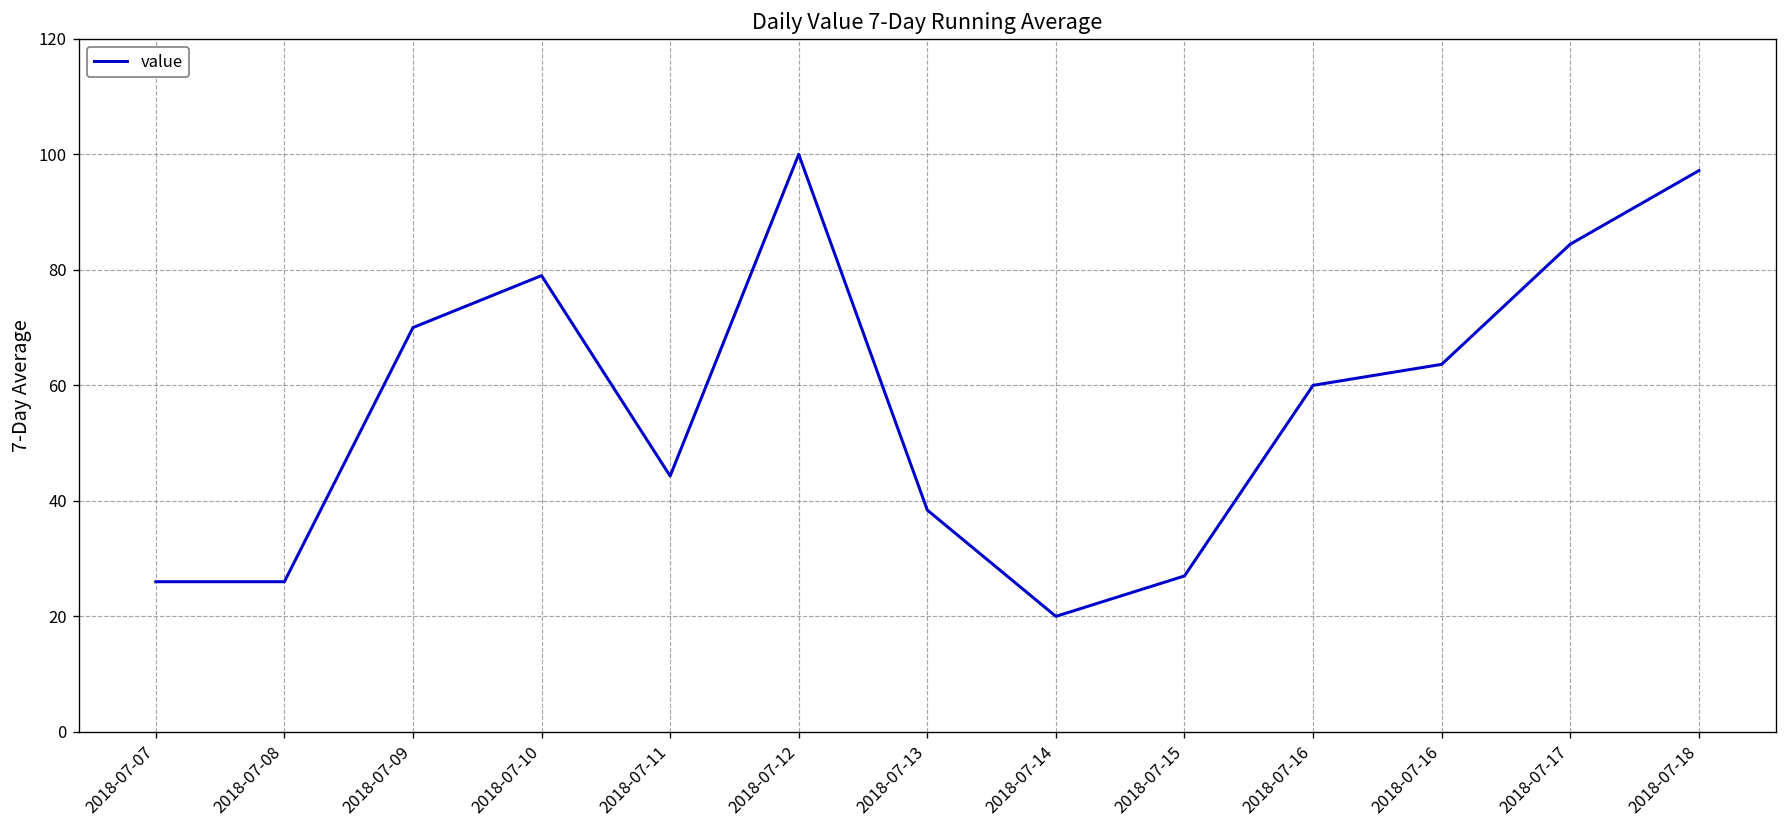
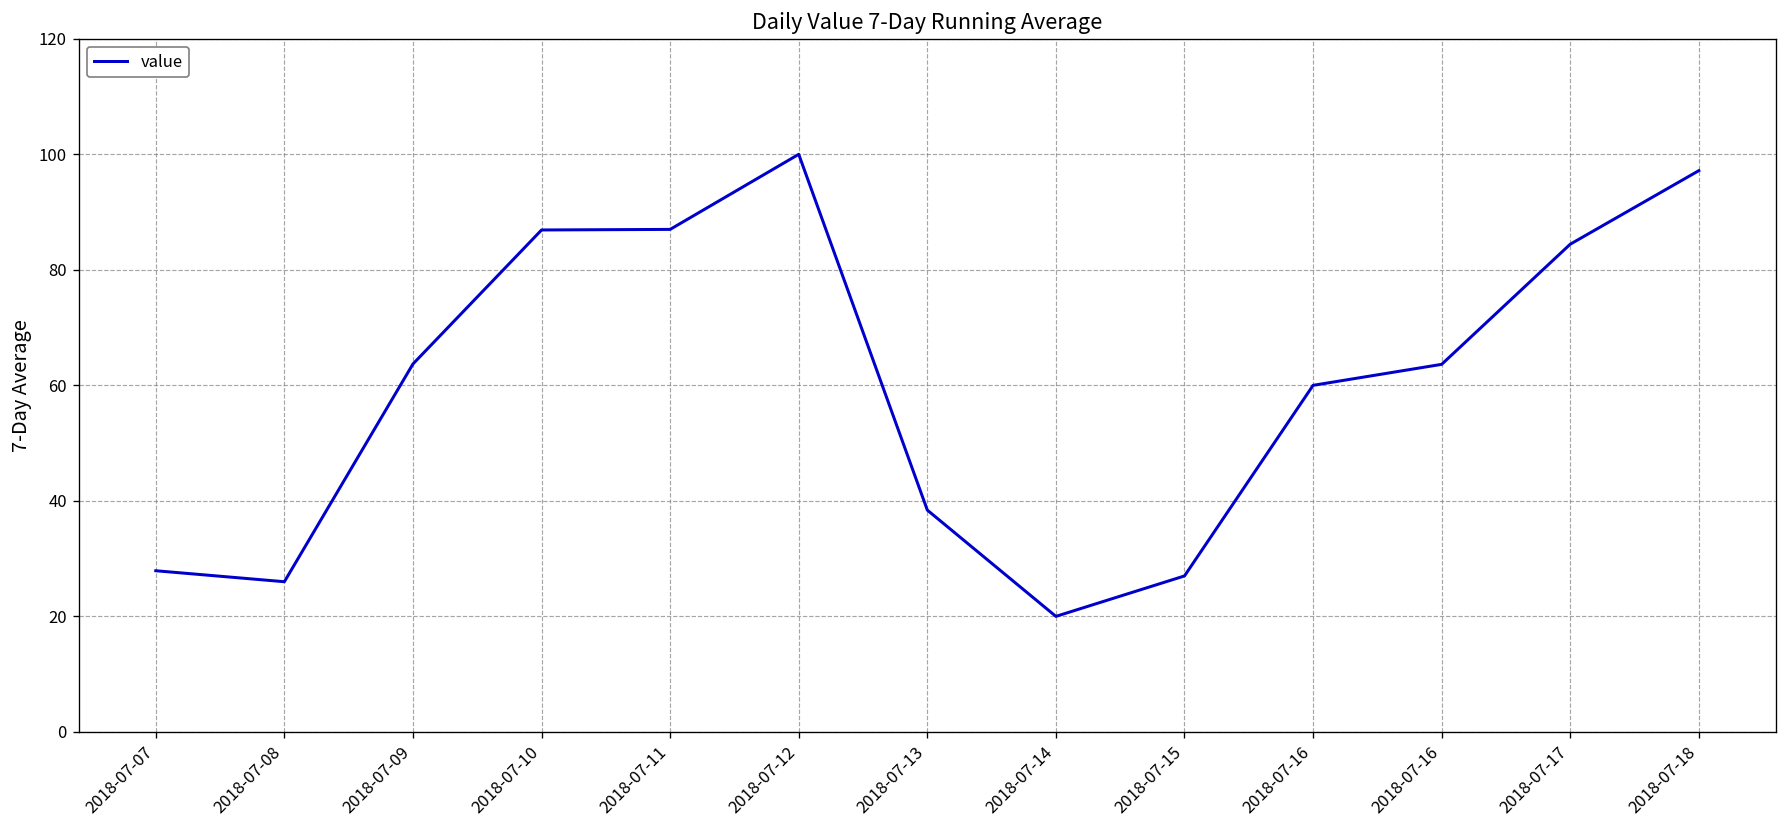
2018-07-07: 26 -> 28
2018-07-09: 70 -> 64
2018-07-10: 79 -> 87
2018-07-11: 44 -> 87
